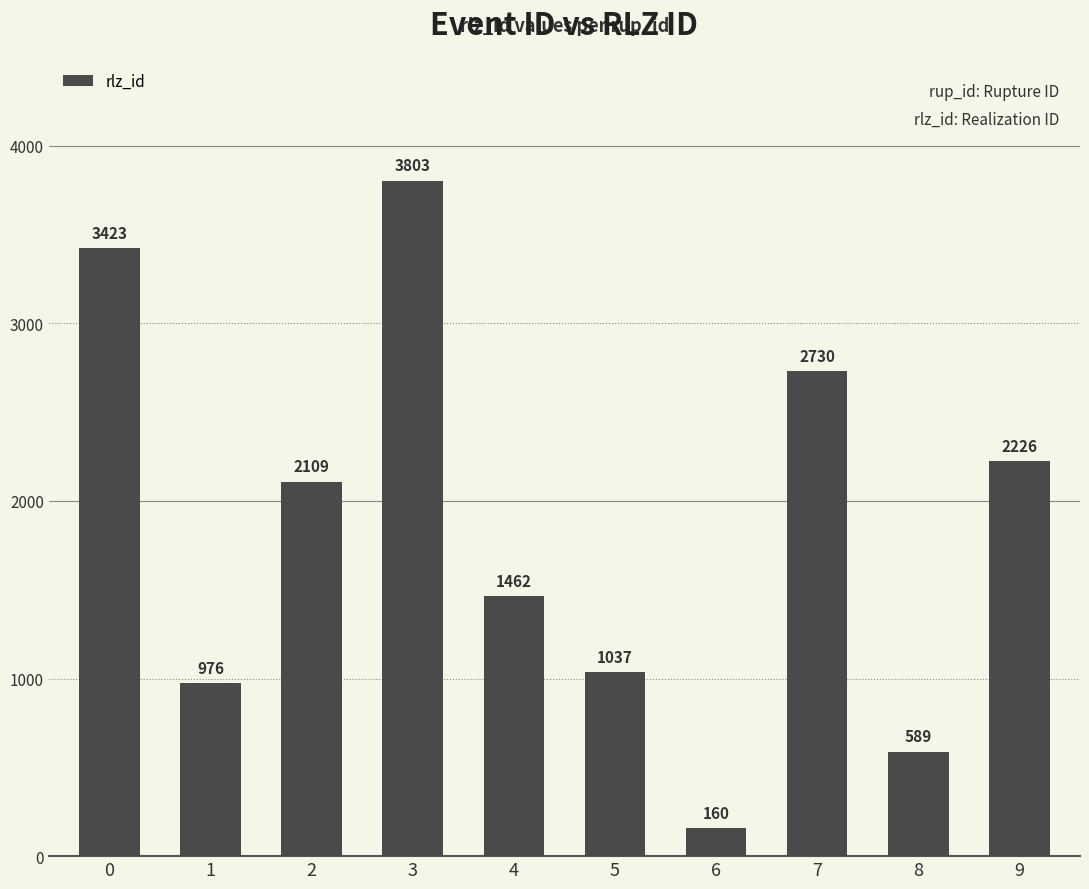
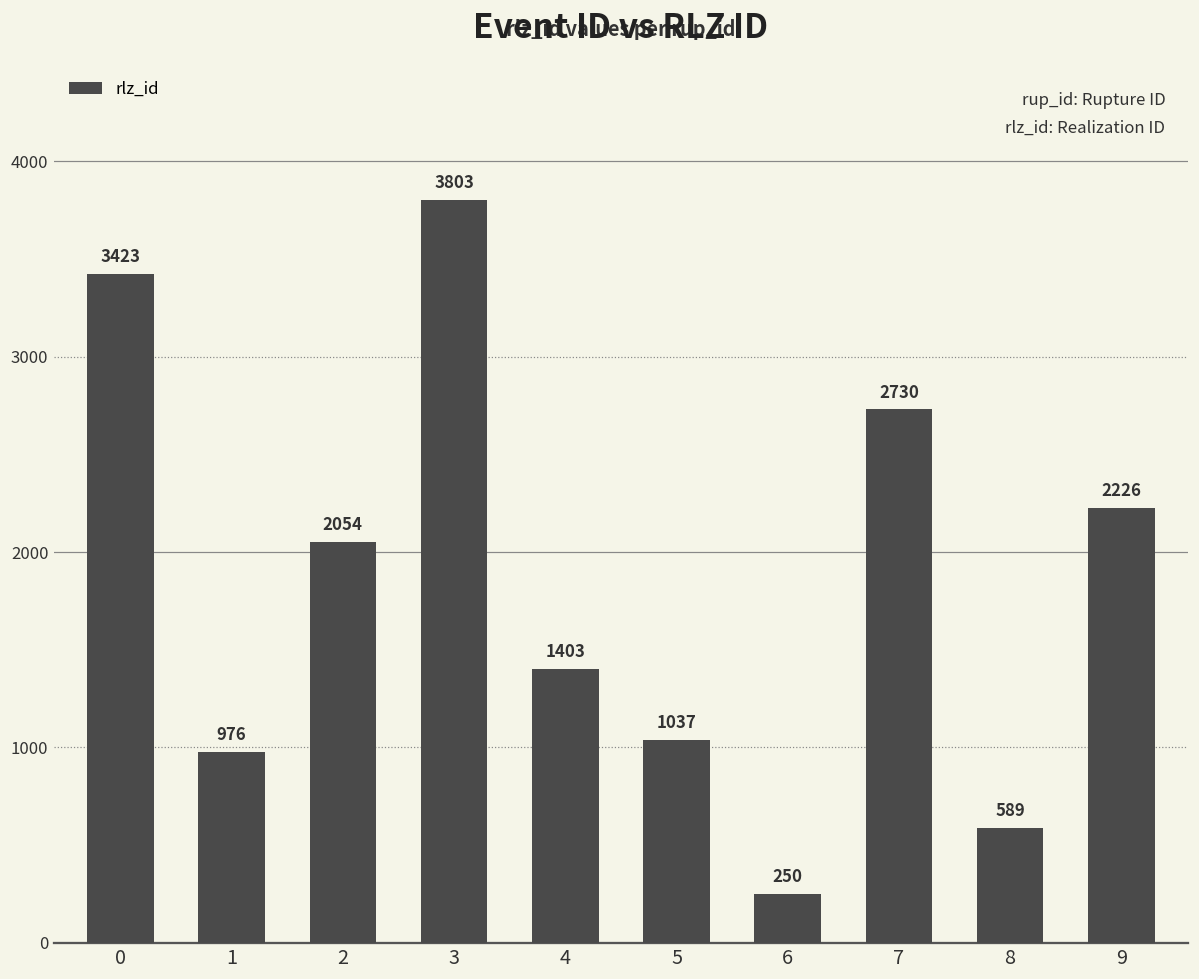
2: 2109 -> 2054
4: 1462 -> 1403
6: 160 -> 250
